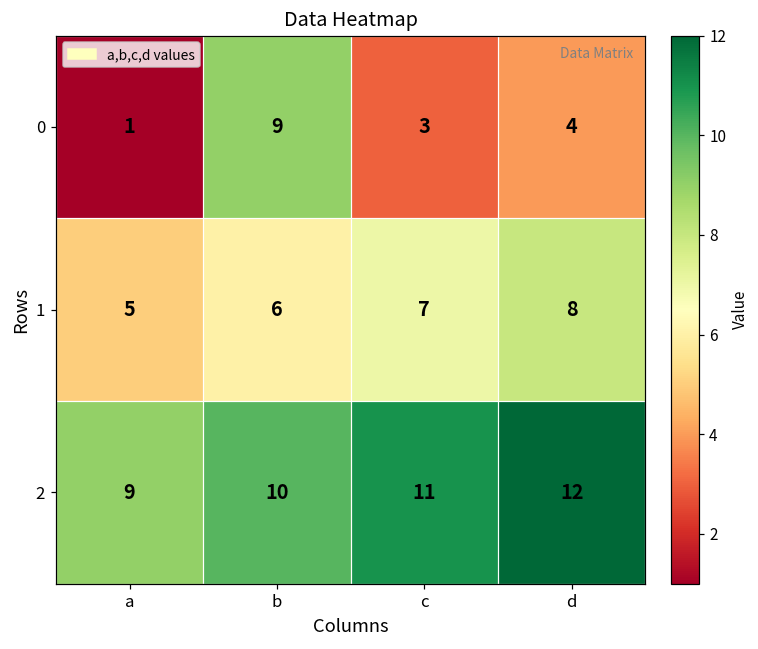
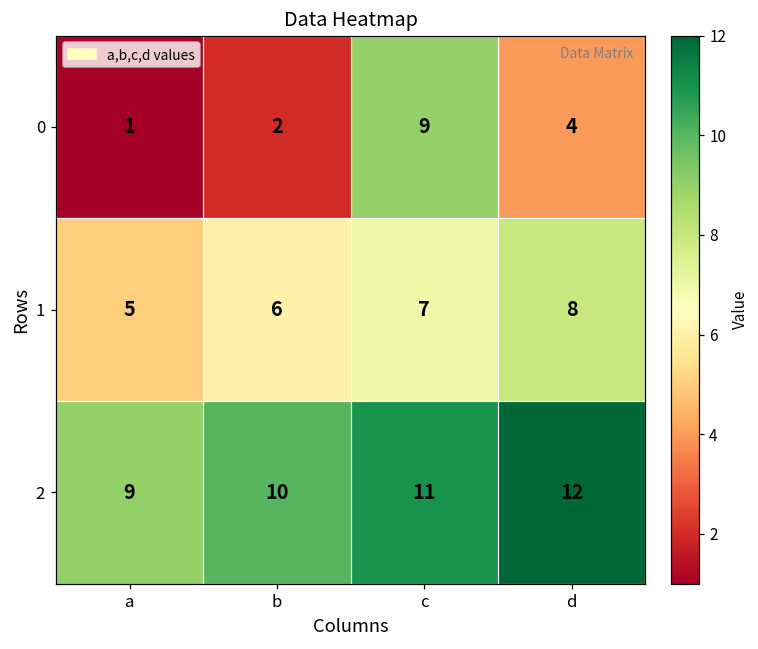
0, b: 9 -> 2
0, c: 3 -> 9
